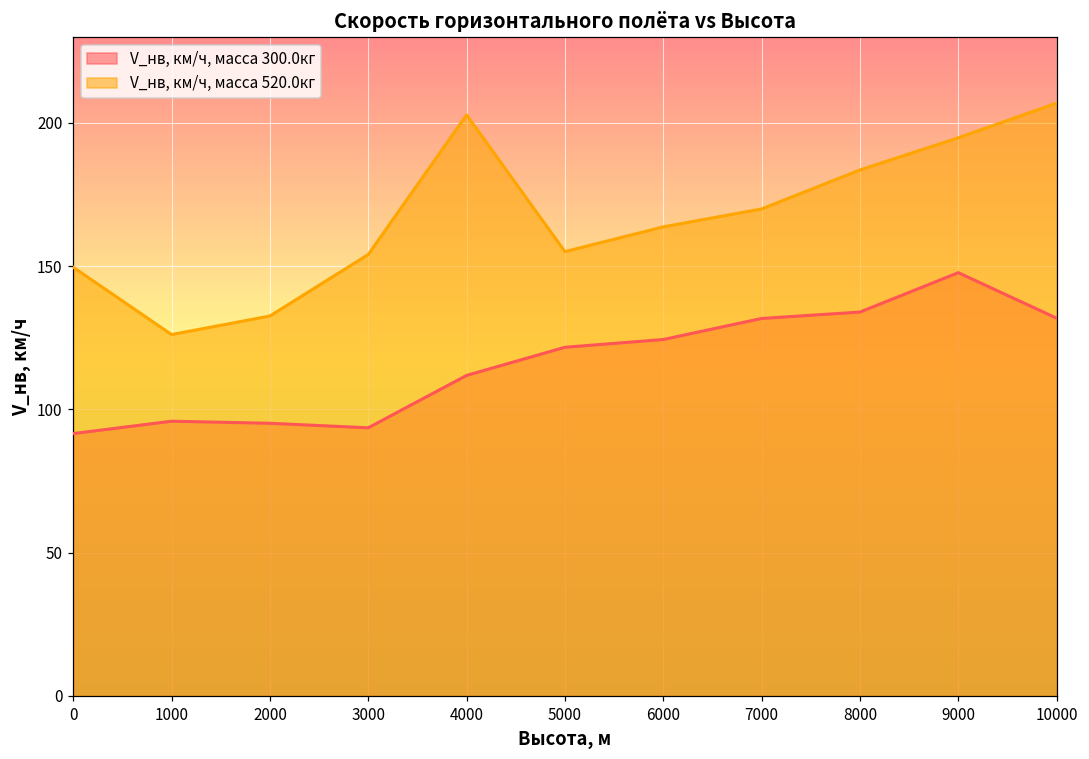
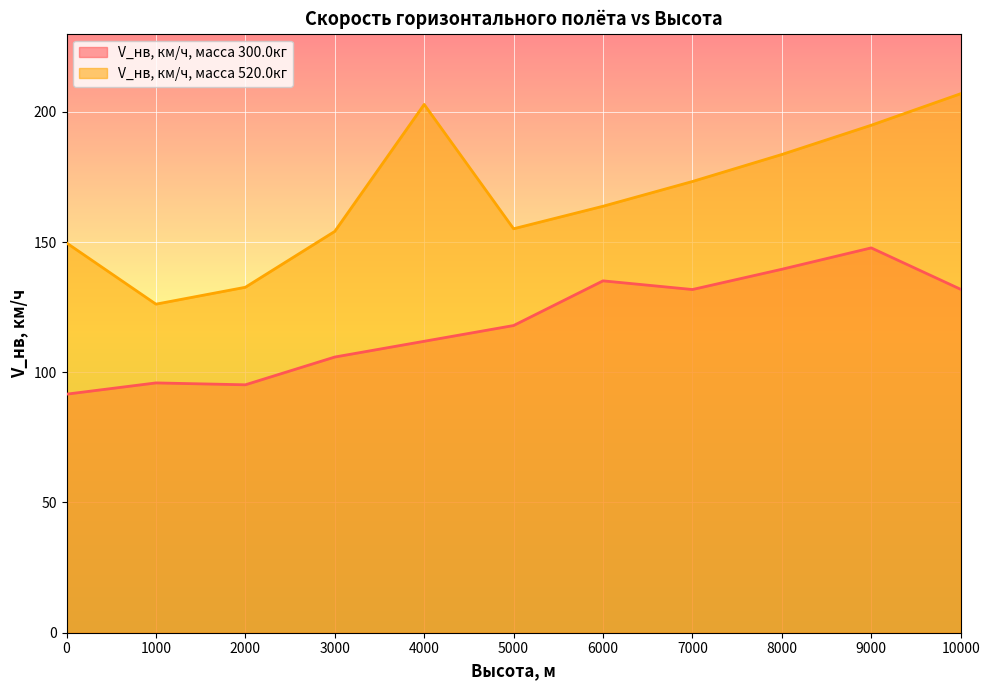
V_нв, км/ч, масса 300.0кг, 3000: 94 -> 106
V_нв, км/ч, масса 300.0кг, 5000: 122 -> 118
V_нв, км/ч, масса 300.0кг, 6000: 124 -> 135
V_нв, км/ч, масса 520.0кг, 7000: 170 -> 173
V_нв, км/ч, масса 300.0кг, 8000: 134 -> 140
